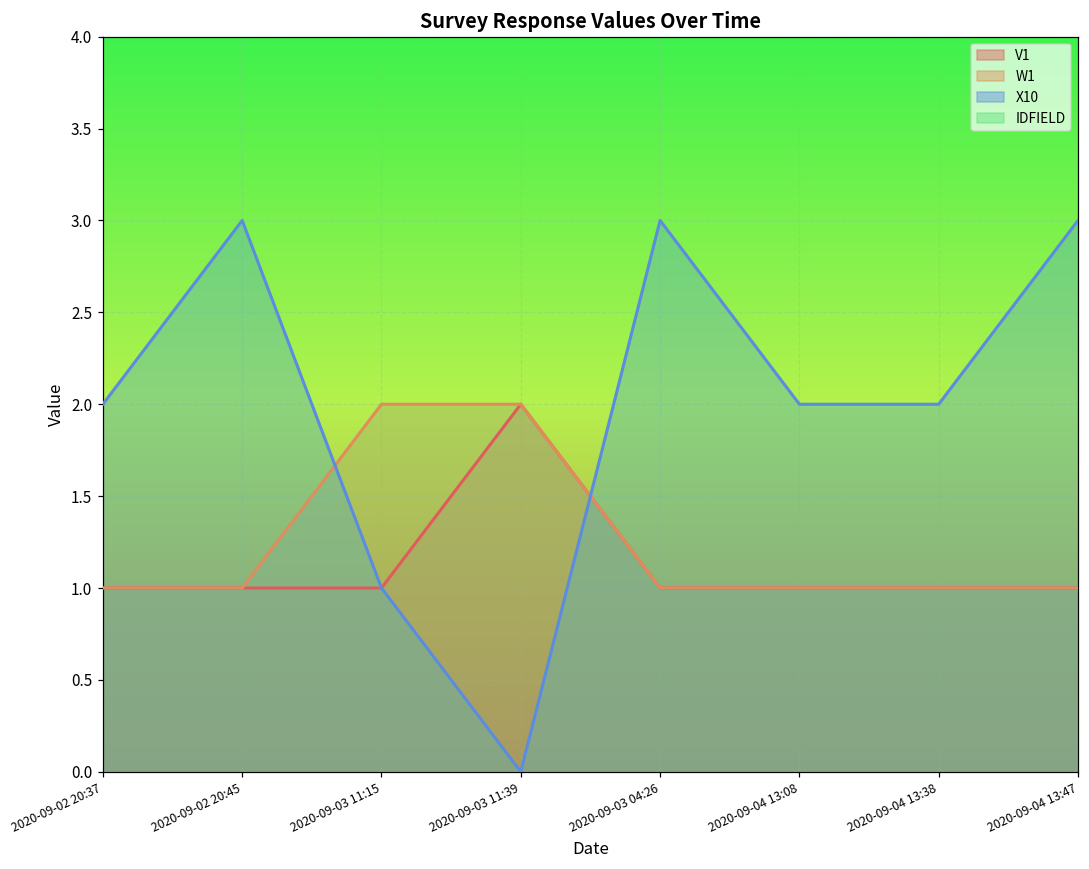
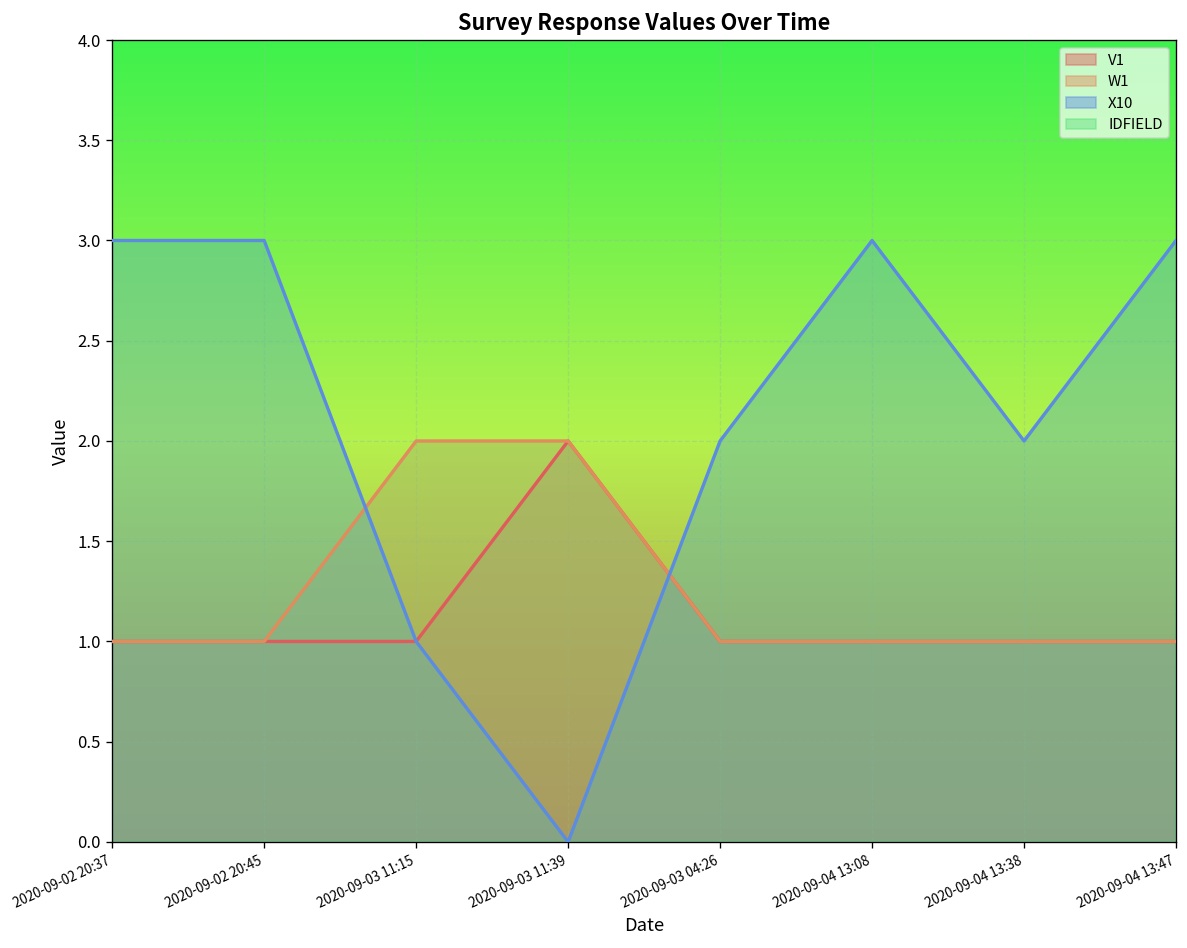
X10, 2020-09-02 20:37: 2 -> 3
X10, 2020-09-03 04:26: 3 -> 2
X10, 2020-09-04 13:08: 2 -> 3
